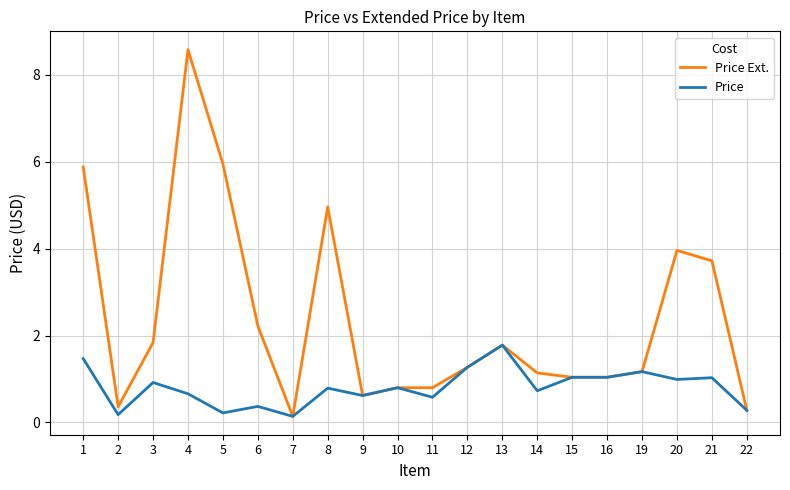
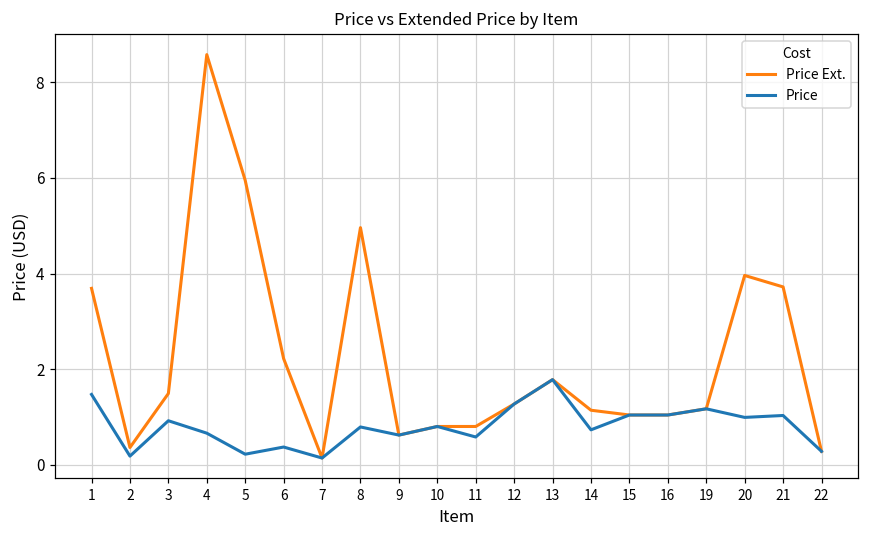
Price Ext., 1: 5.9 -> 3.7
Price Ext., 3: 1.8 -> 1.5
